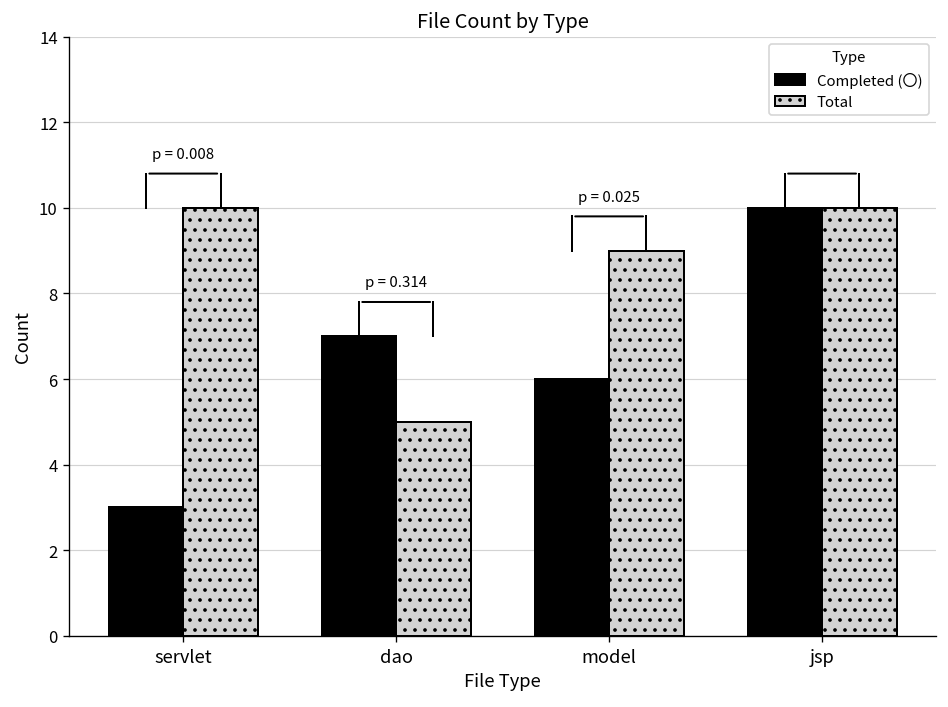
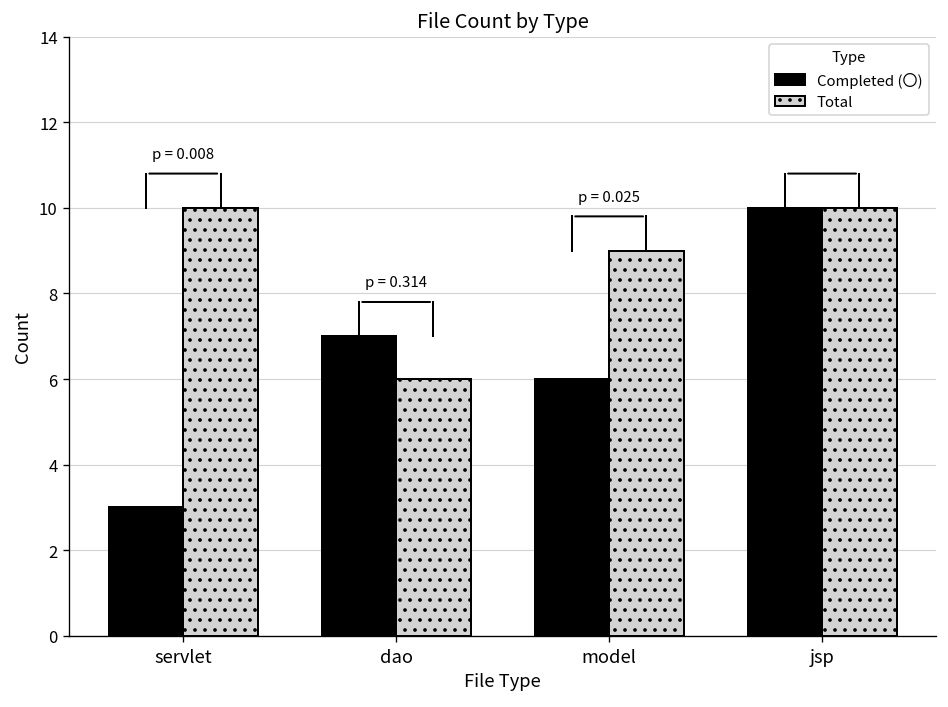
Total, dao: 5 -> 6
